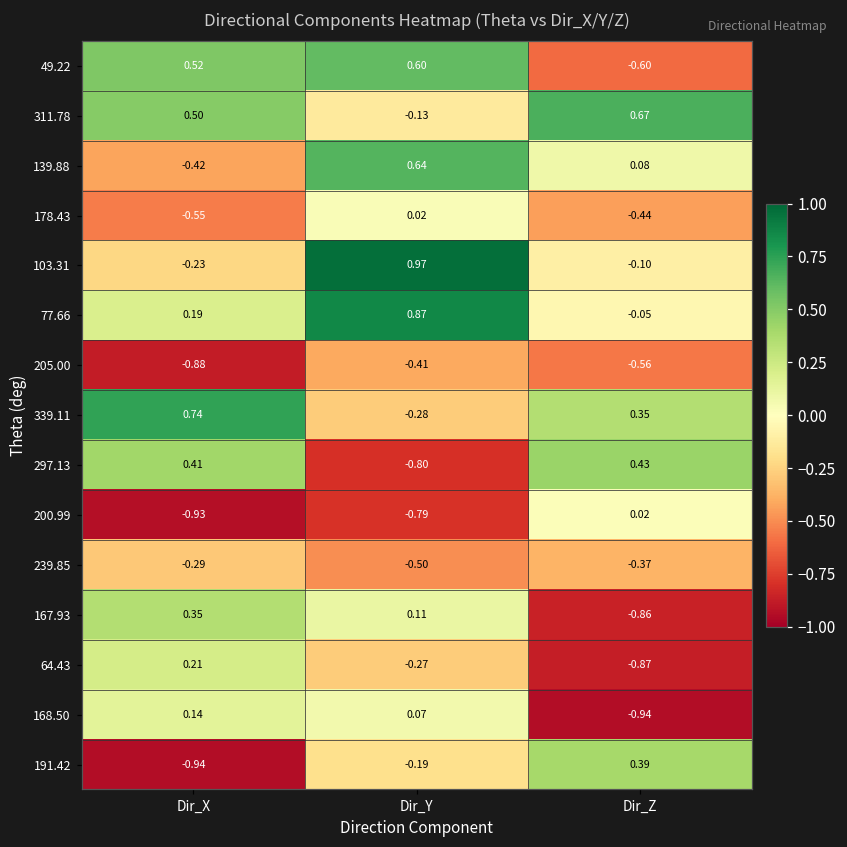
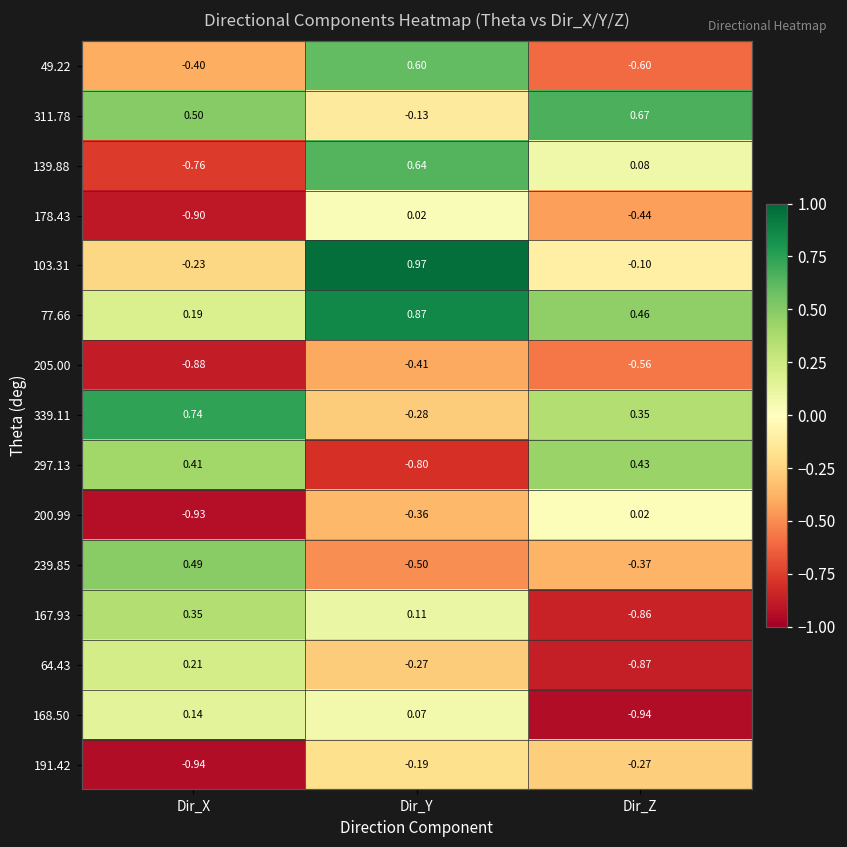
49.22, Dir_X: 0.52 -> -0.40
139.88, Dir_X: -0.42 -> -0.76
178.43, Dir_X: -0.55 -> -0.90
77.66, Dir_Z: -0.05 -> 0.46
200.99, Dir_Y: -0.79 -> -0.36
239.85, Dir_X: -0.29 -> 0.49
191.42, Dir_Z: 0.39 -> -0.27
